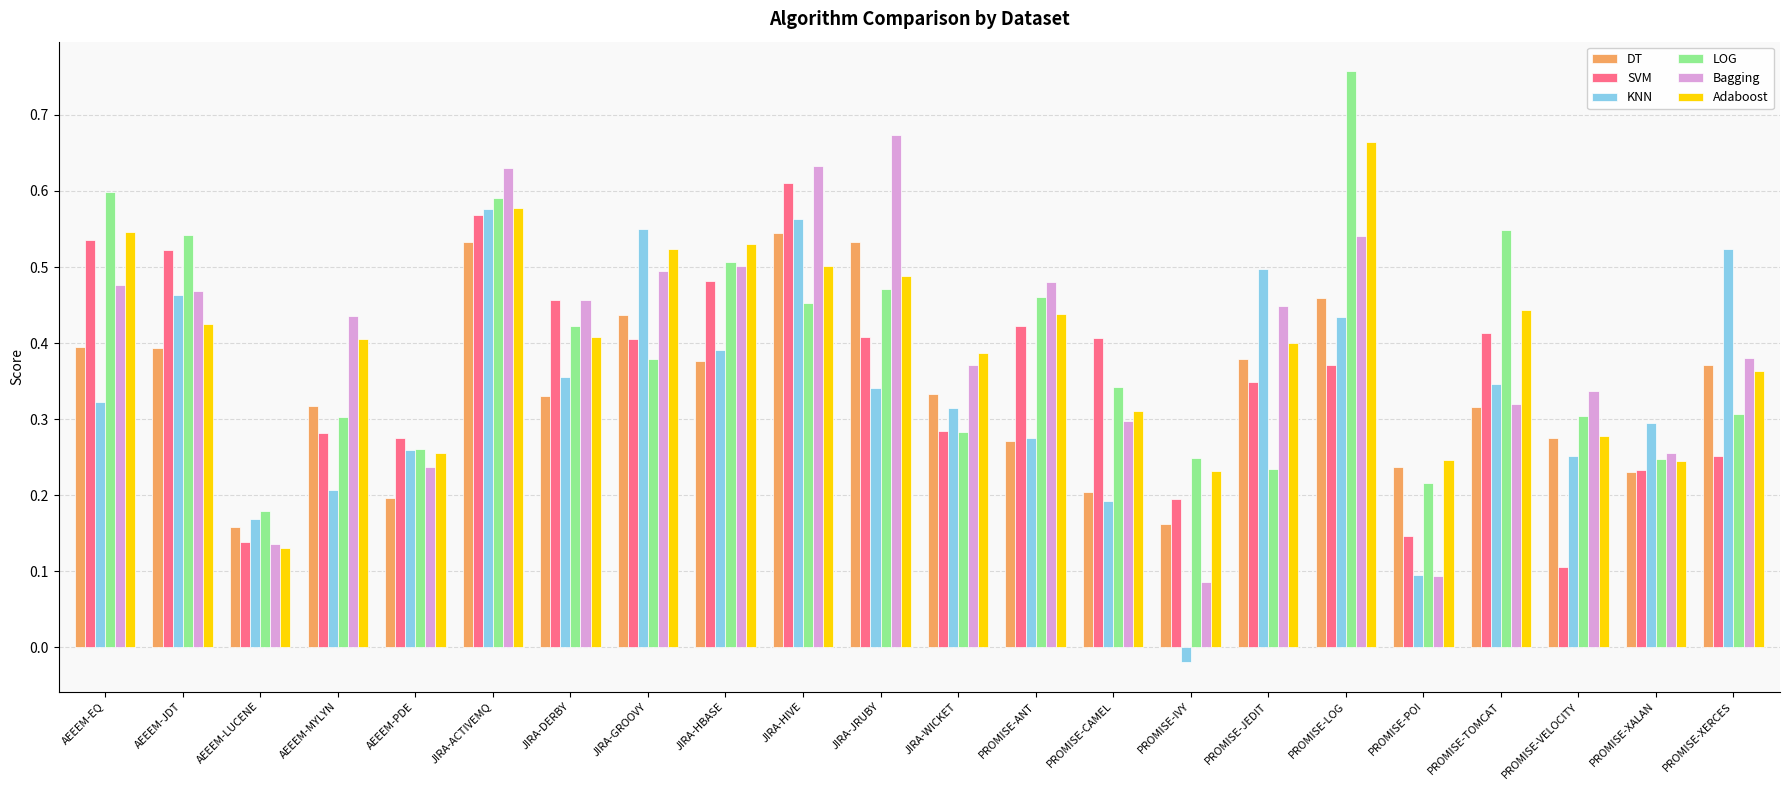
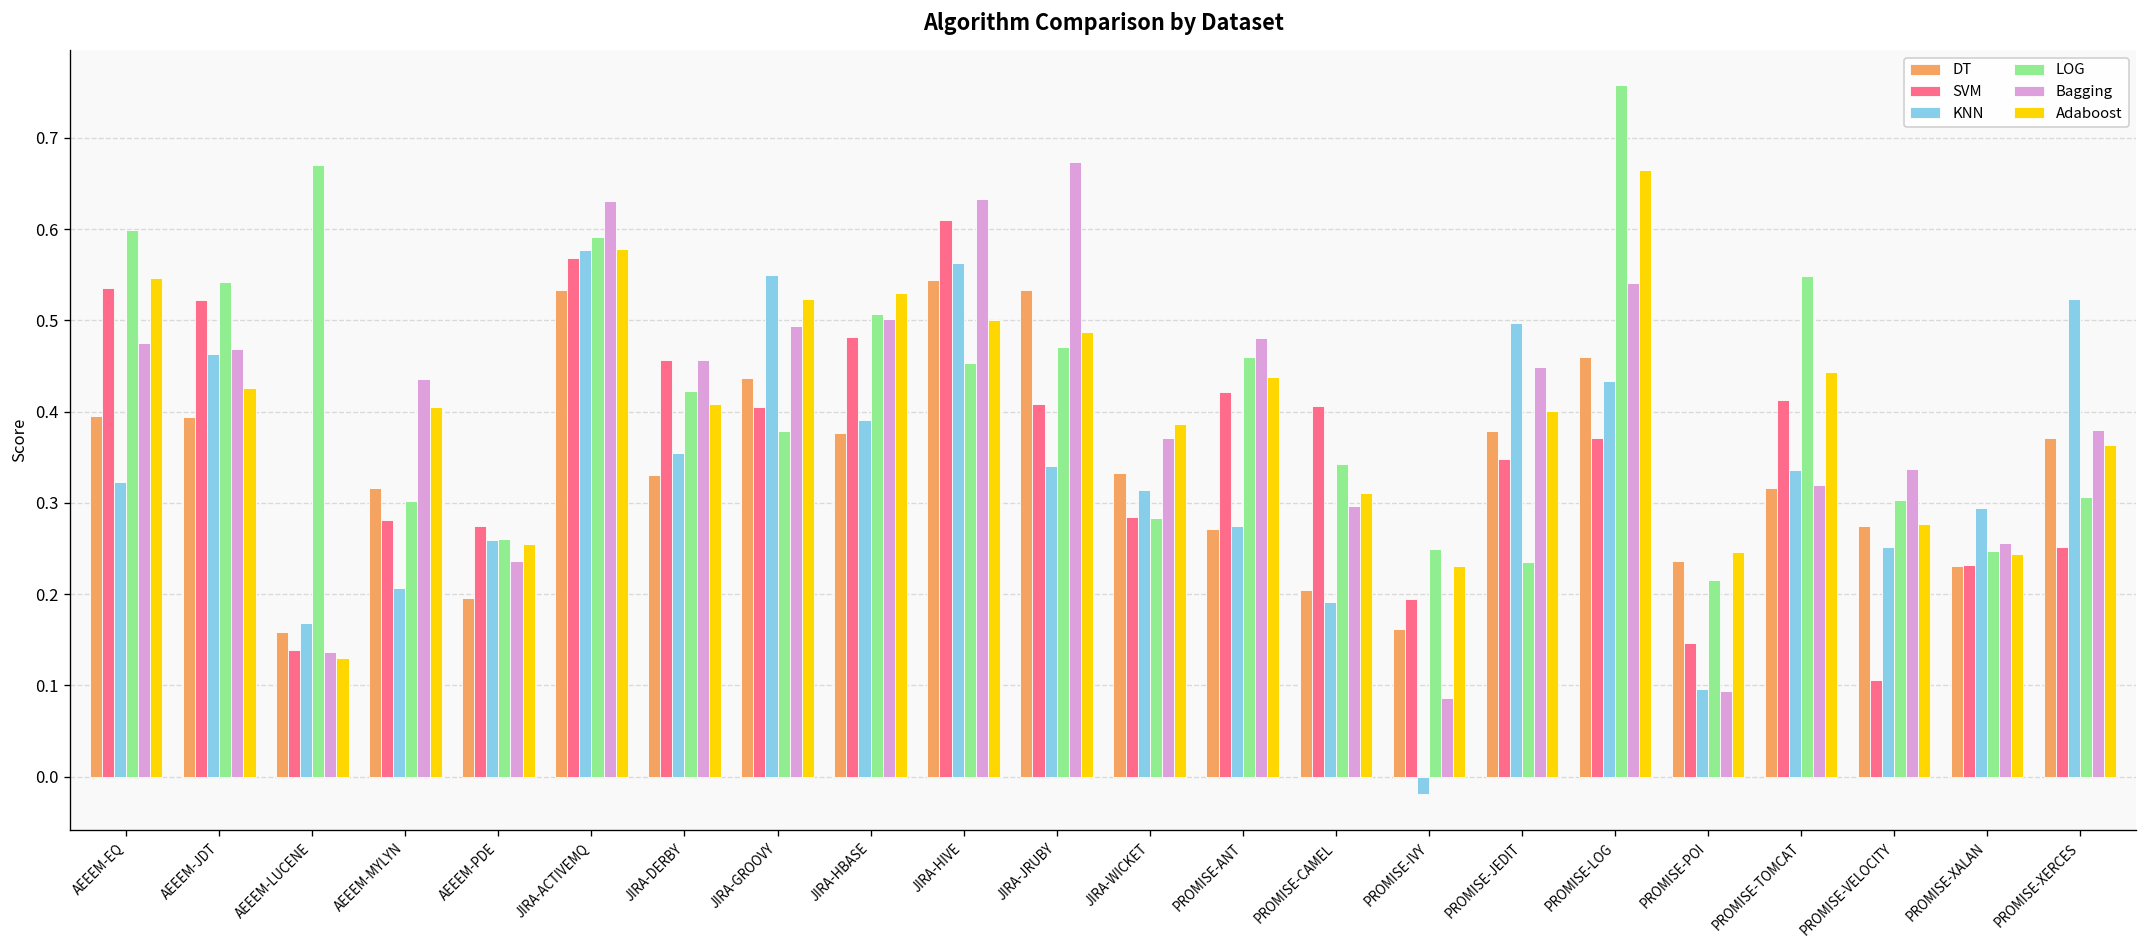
LOG, AEEEM-LUCENE: 0.18 -> 0.67
KNN, PROMISE-TOMCAT: 0.35 -> 0.34
